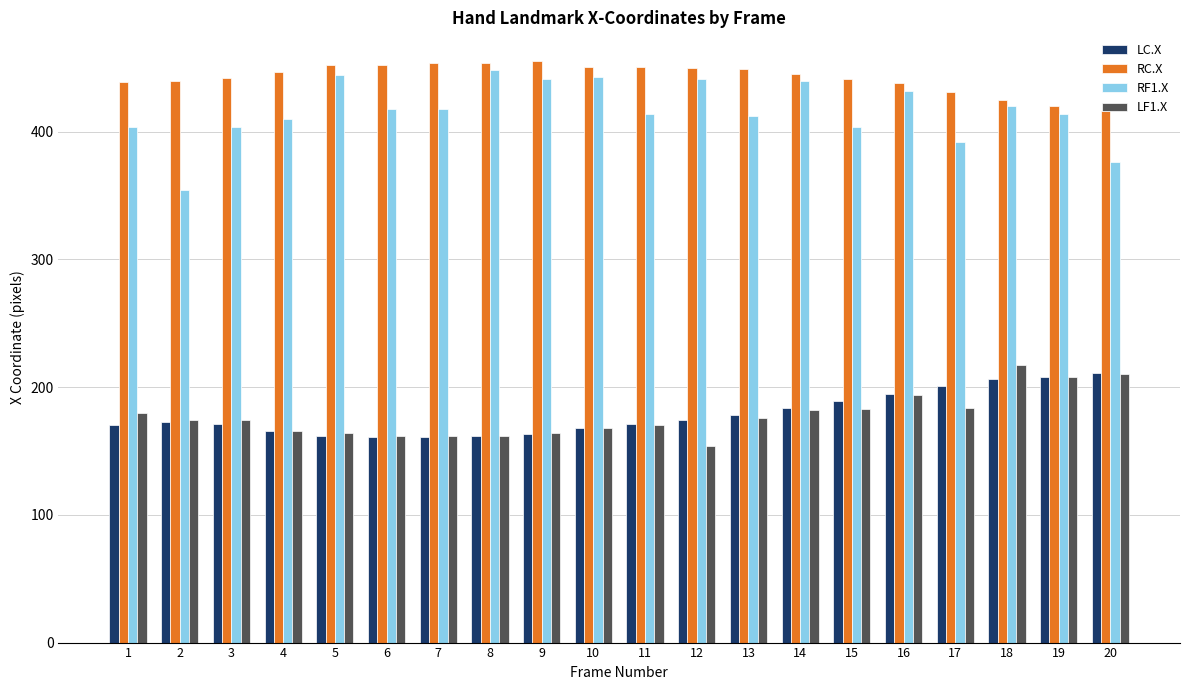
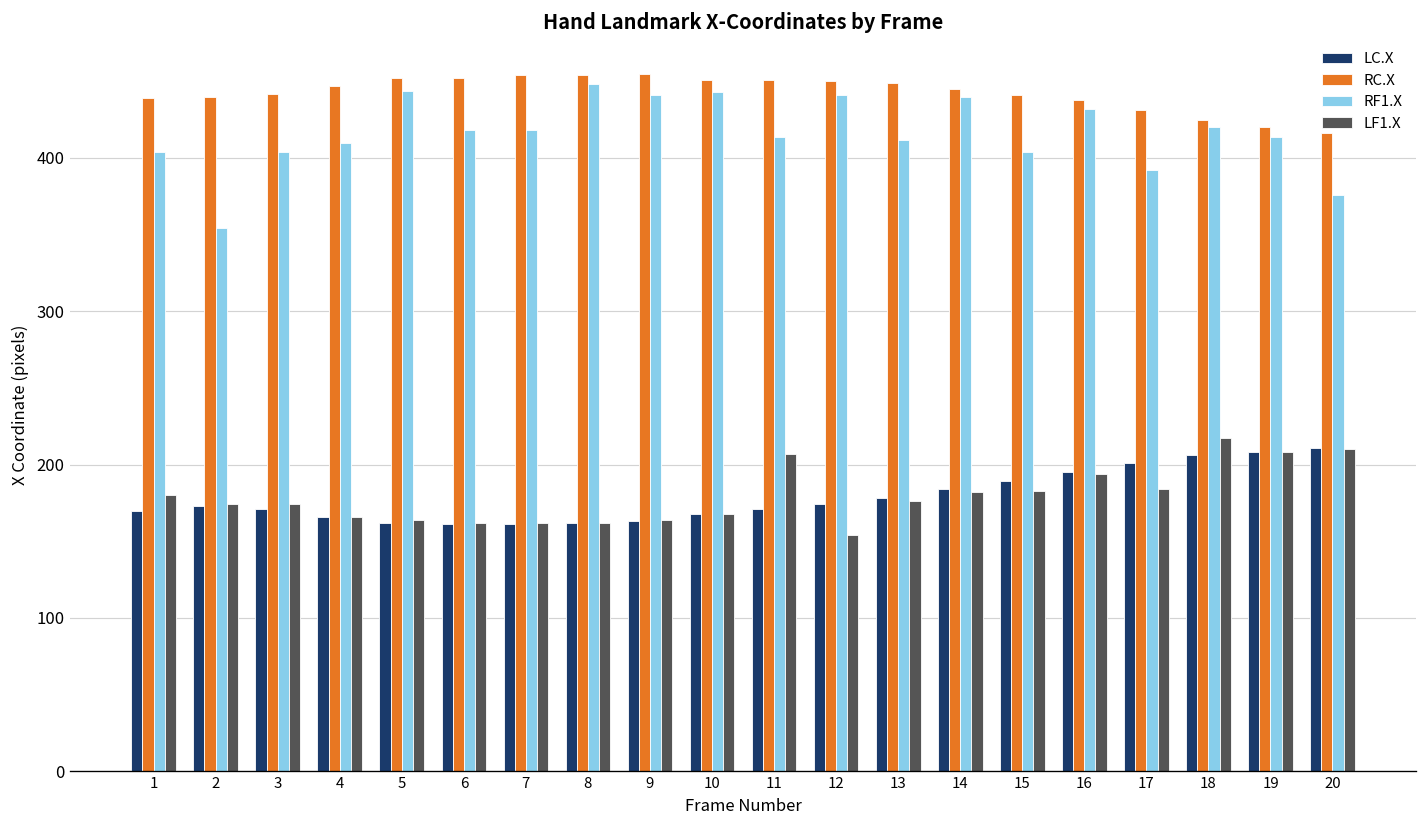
LF1.X, 11: 170 -> 207
